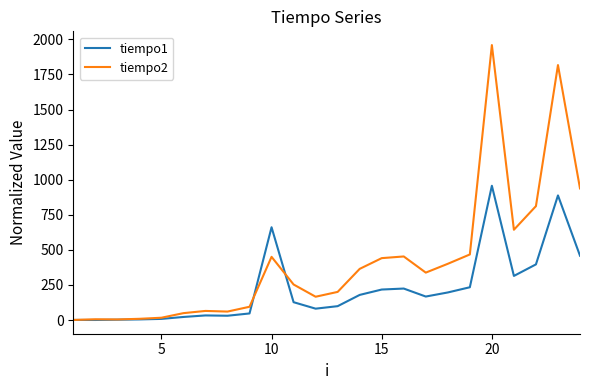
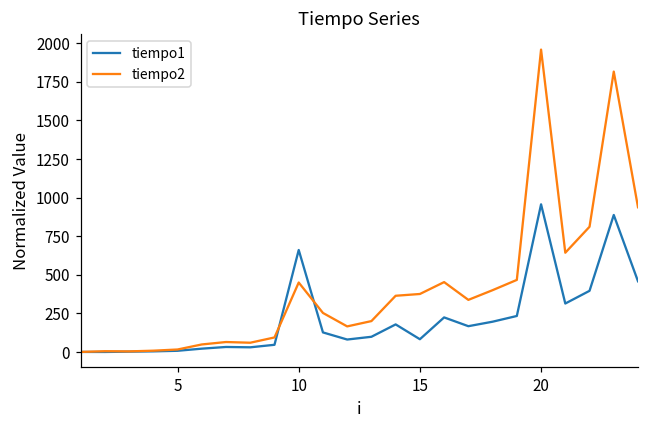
tiempo1, 15: 220 -> 80
tiempo2, 15: 440 -> 380
